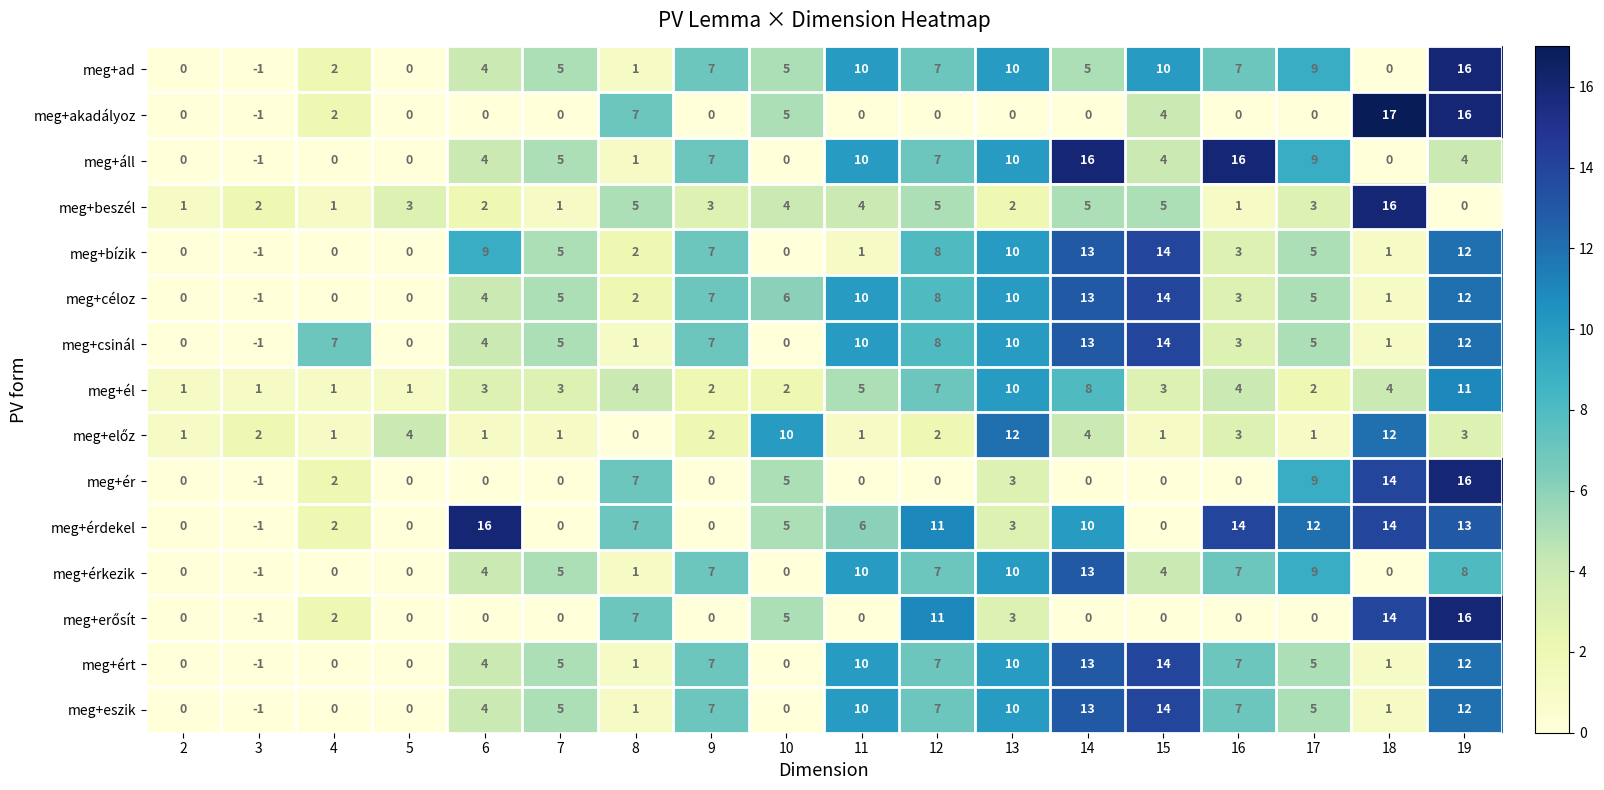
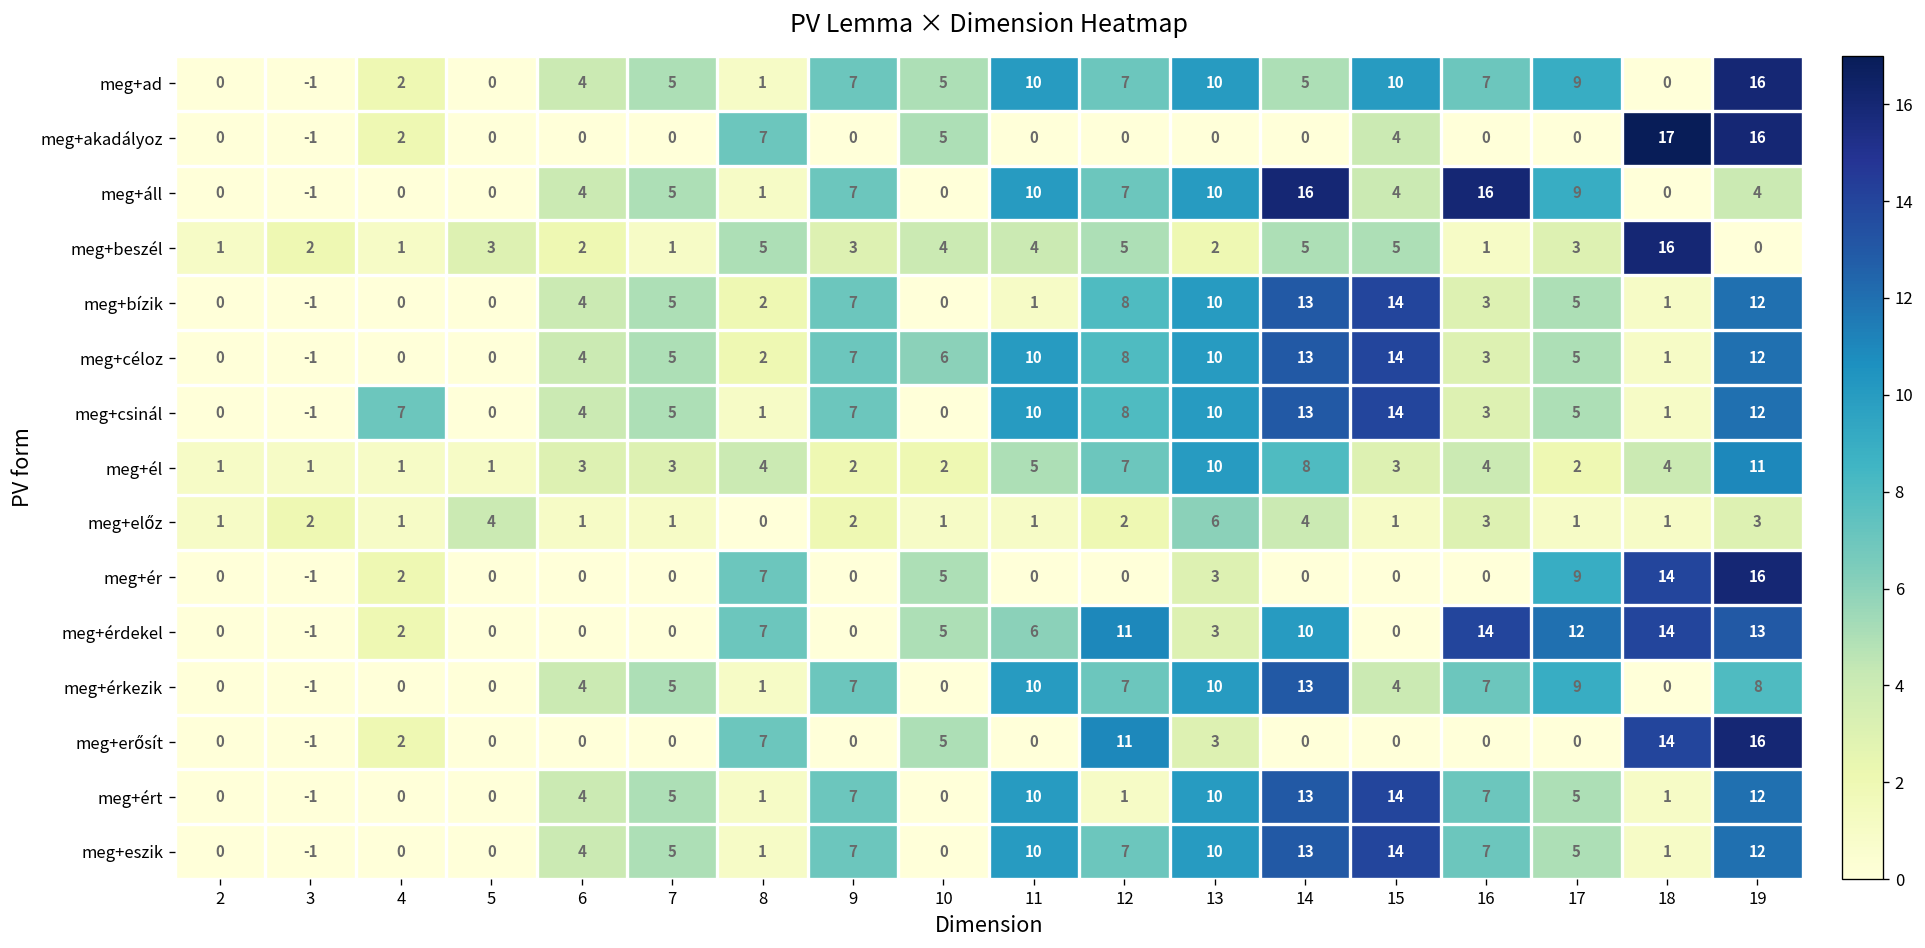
meg+bízik, 6: 9 -> 4
meg+előz, 10: 10 -> 1
meg+előz, 13: 12 -> 6
meg+előz, 18: 12 -> 1
meg+érdekel, 6: 16 -> 0
meg+ért, 12: 7 -> 1
